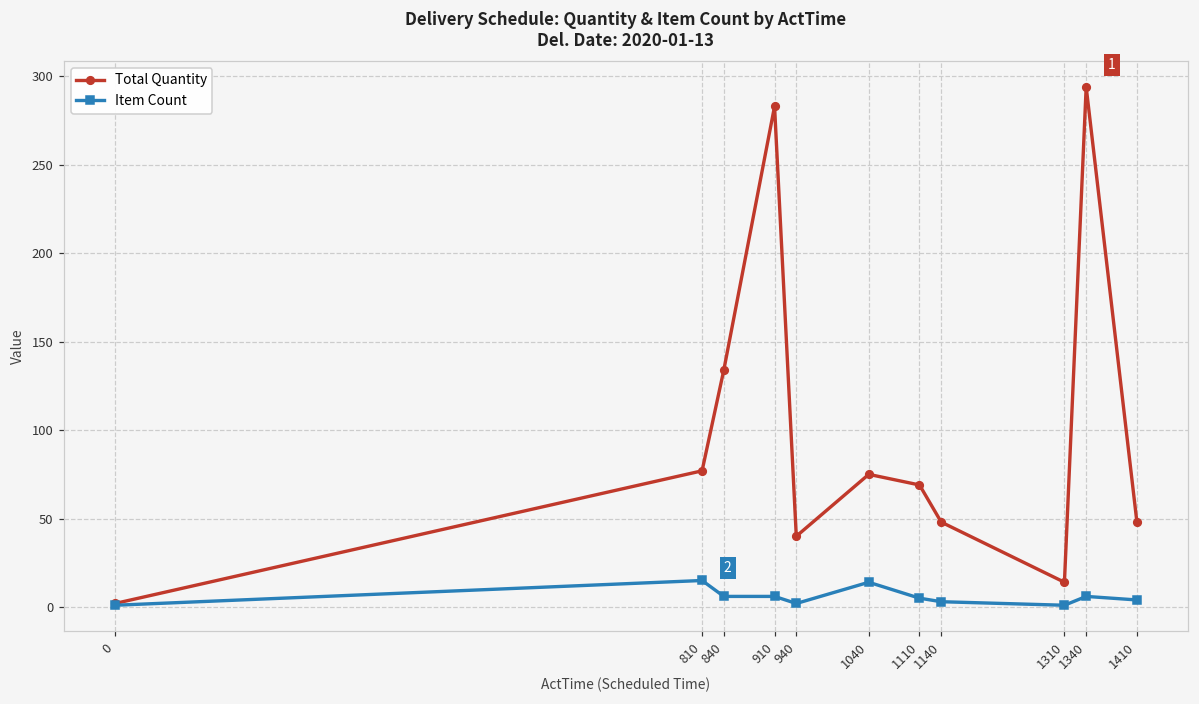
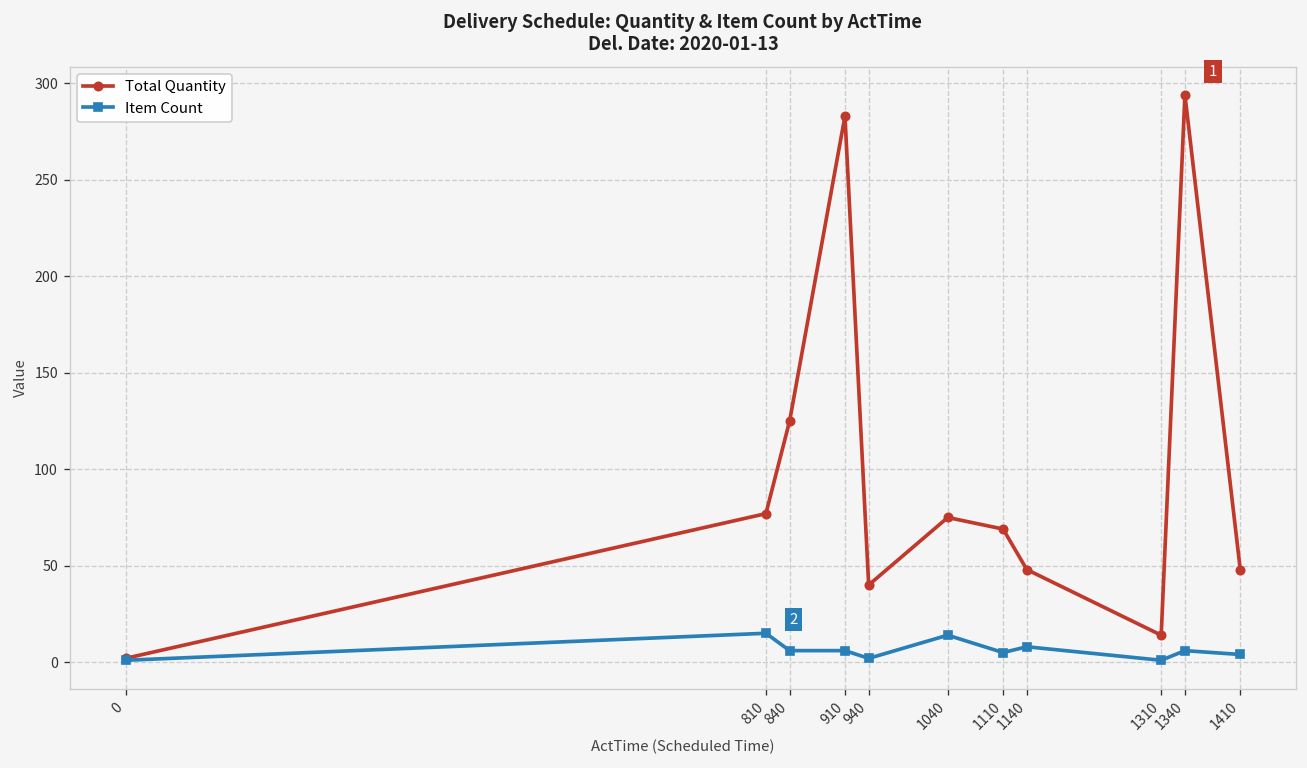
Total Quantity, 840: 134 -> 125
Item Count, 1140: 3 -> 8
